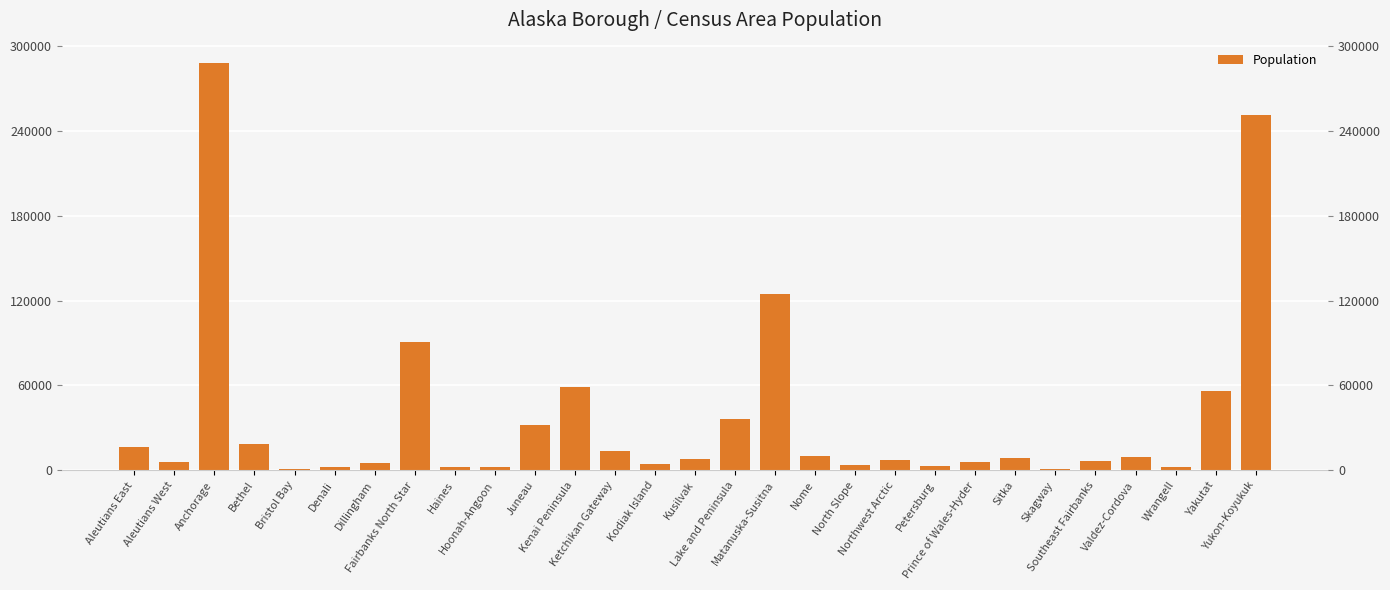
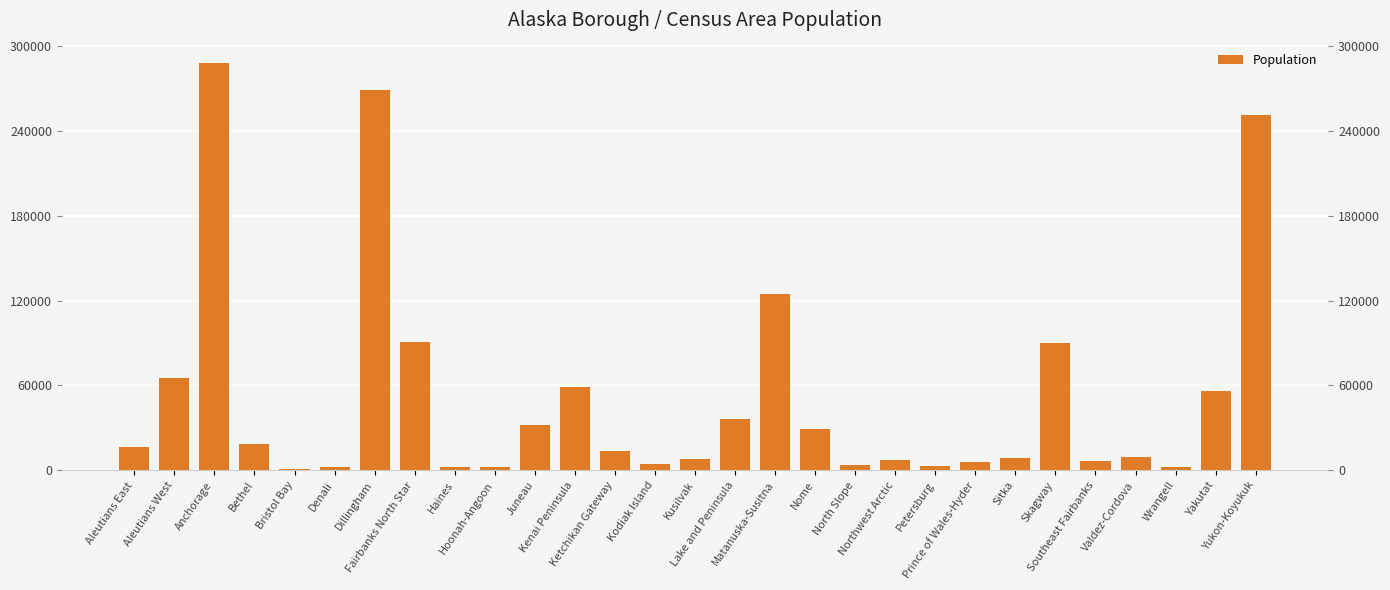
Aleutians West: 6000 -> 65000
Dillingham: 5000 -> 269000
Nome: 10000 -> 29000
Skagway: 1000 -> 90000
